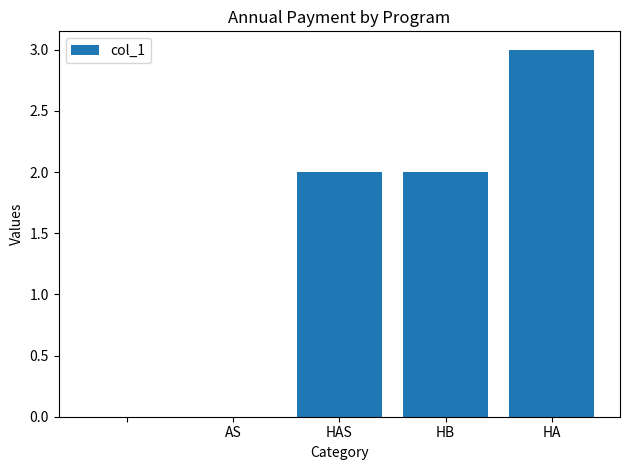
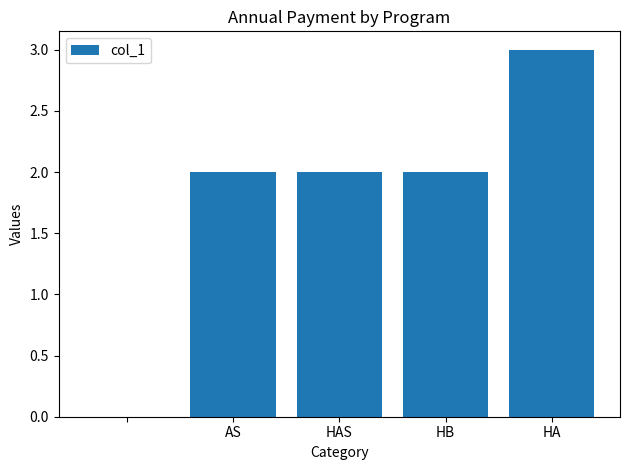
AS: 0 -> 2
